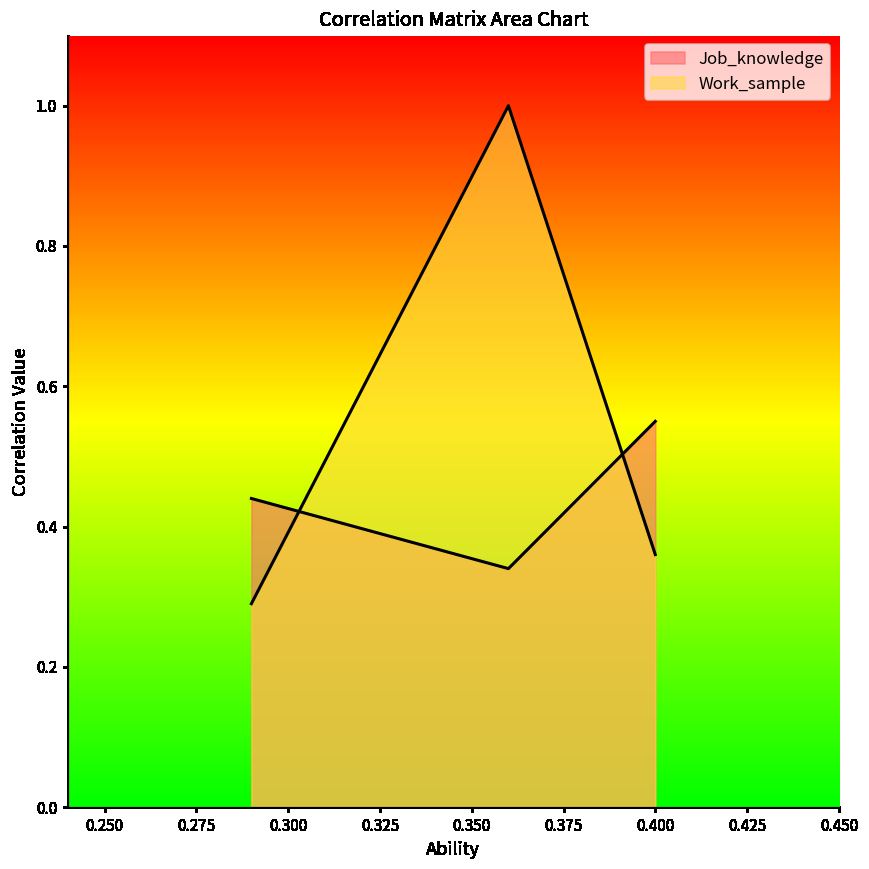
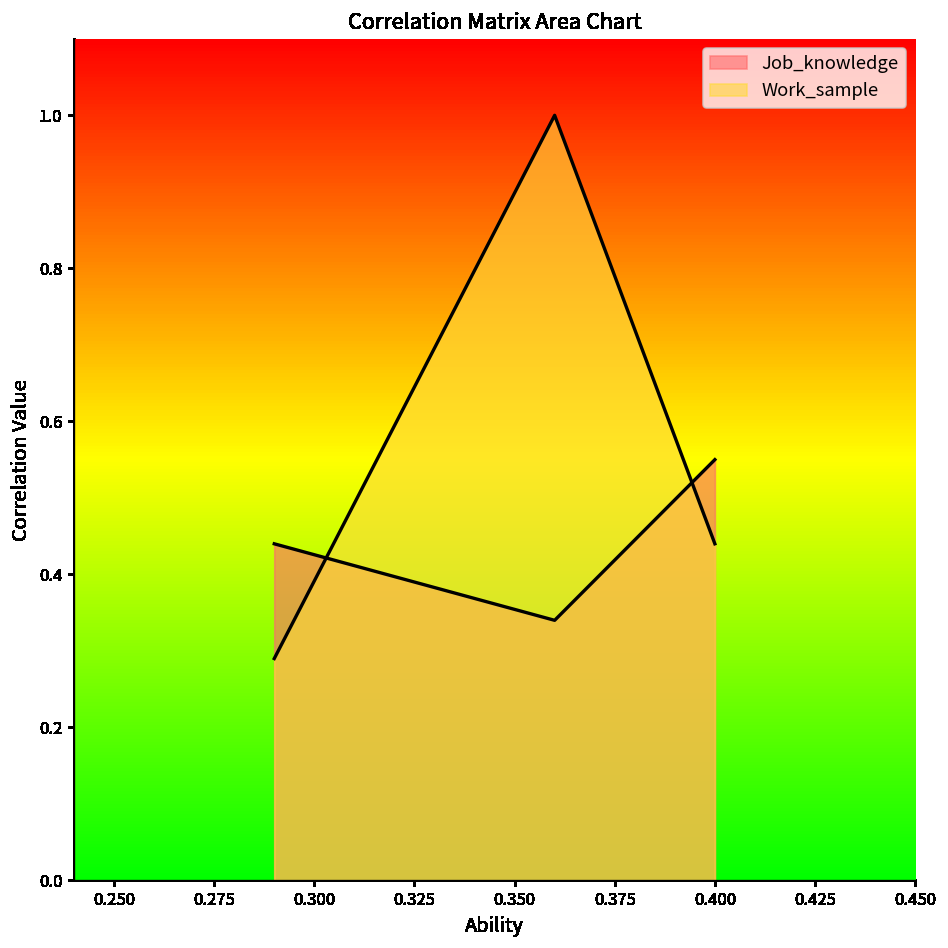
Work_sample, 0.400: 0.36 -> 0.44
